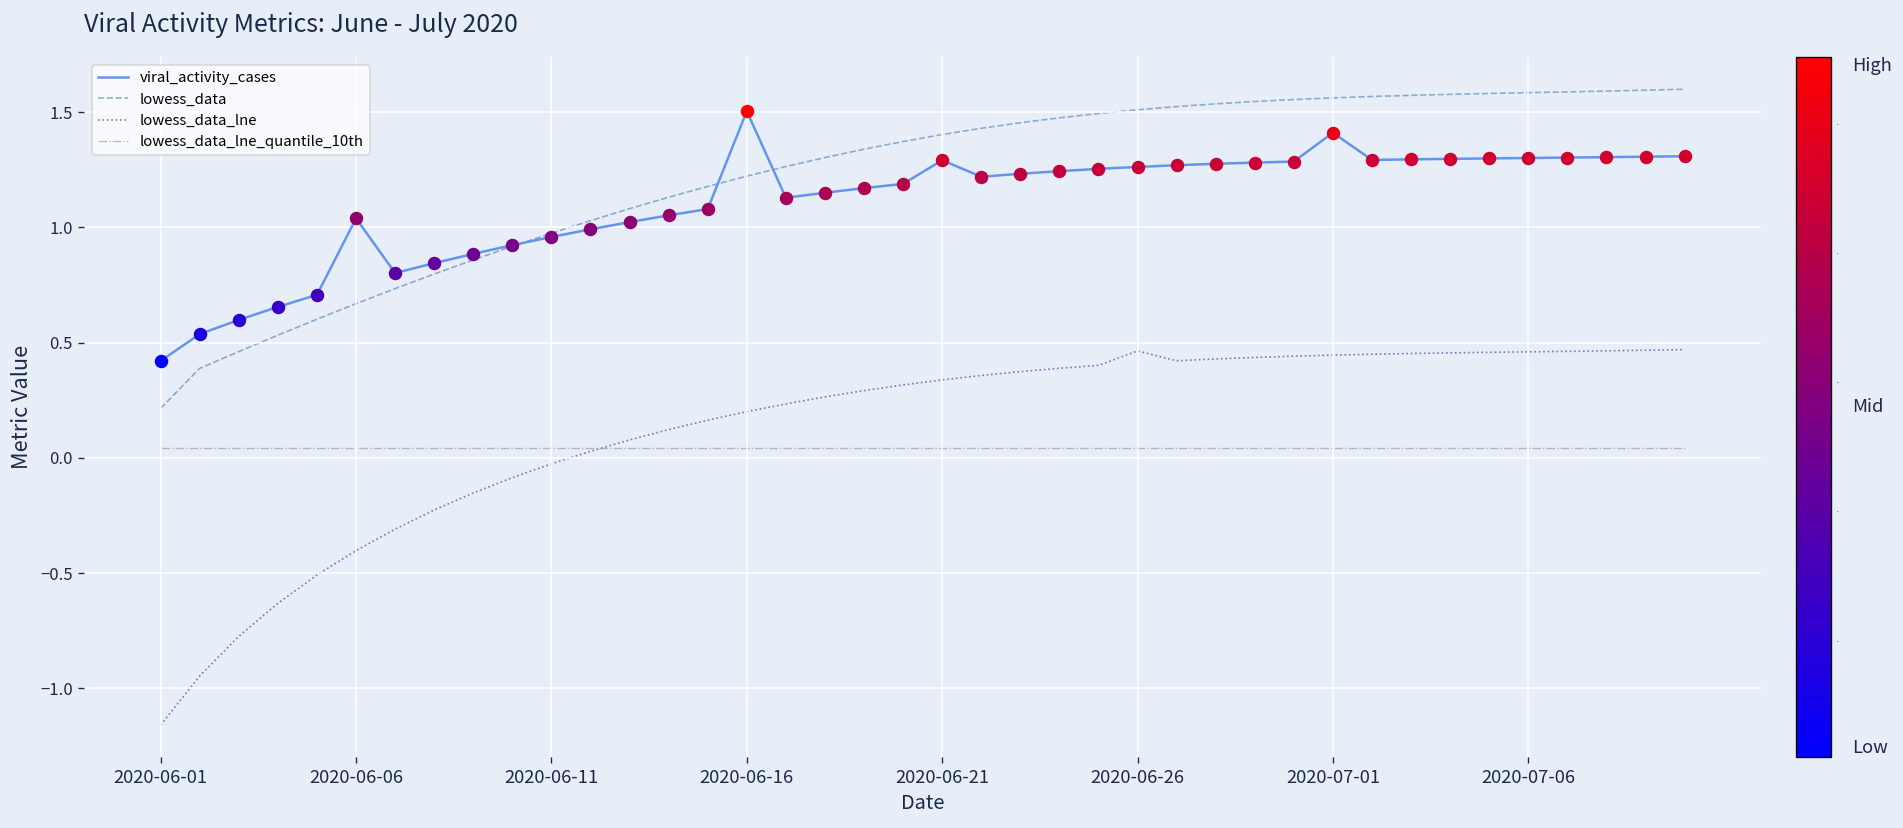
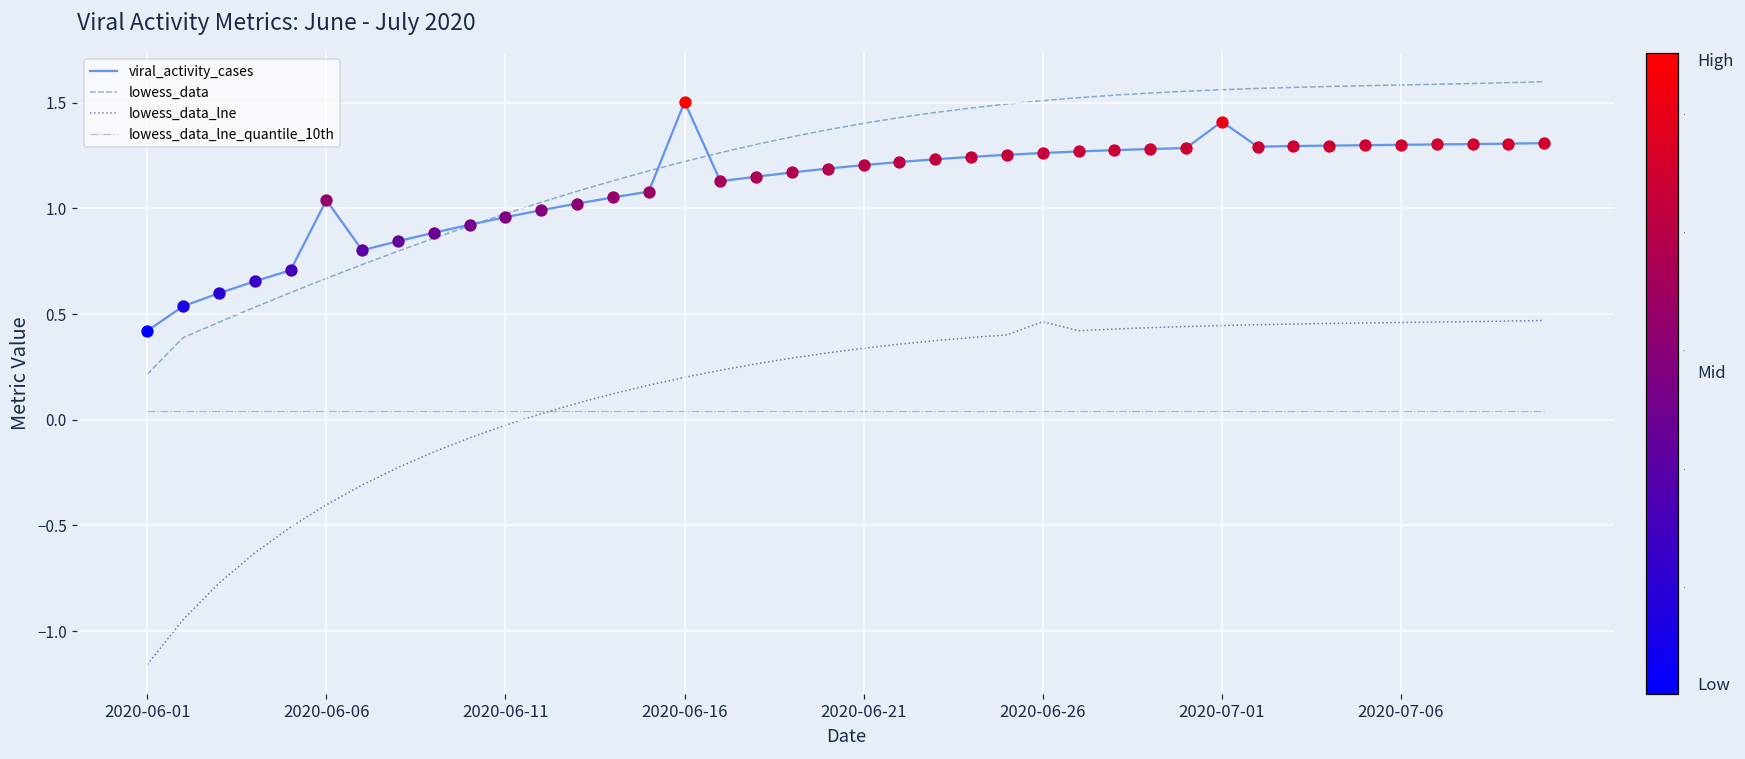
viral_activity_cases, 2020-06-21: 1.29 -> 1.20
